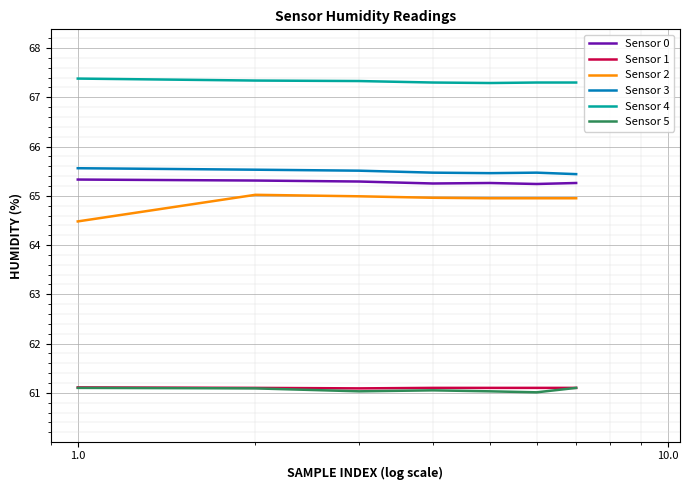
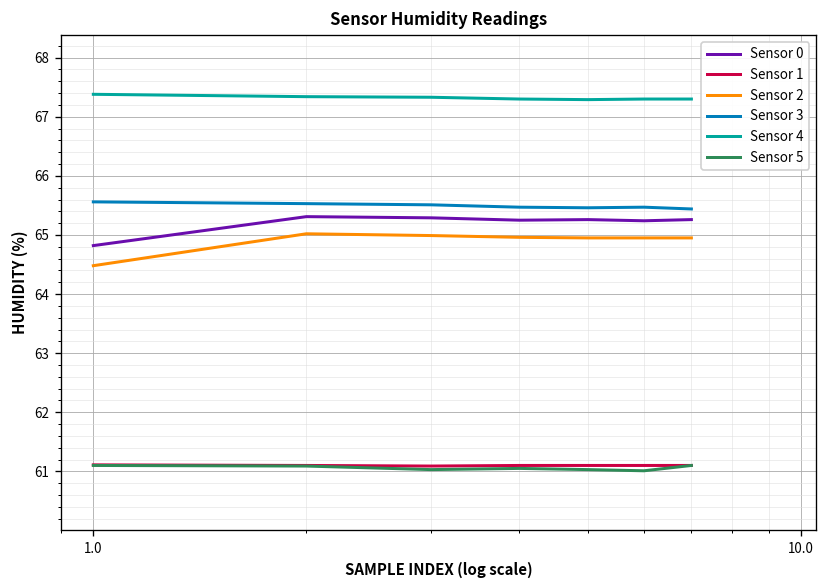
Sensor 0, 1.0: 65.3 -> 64.8
